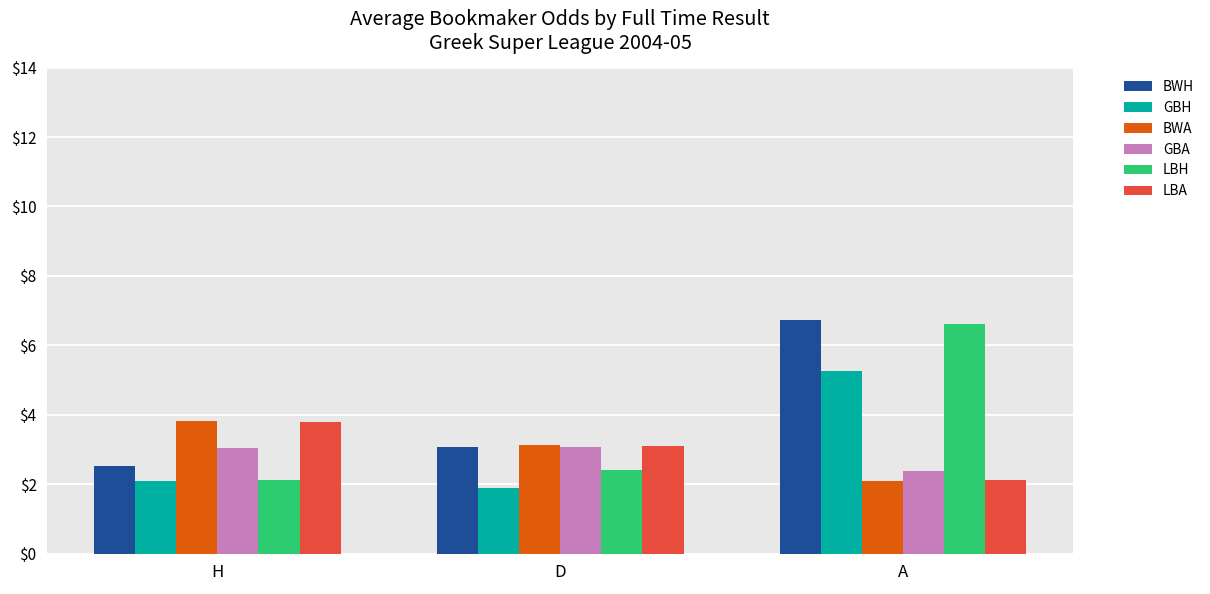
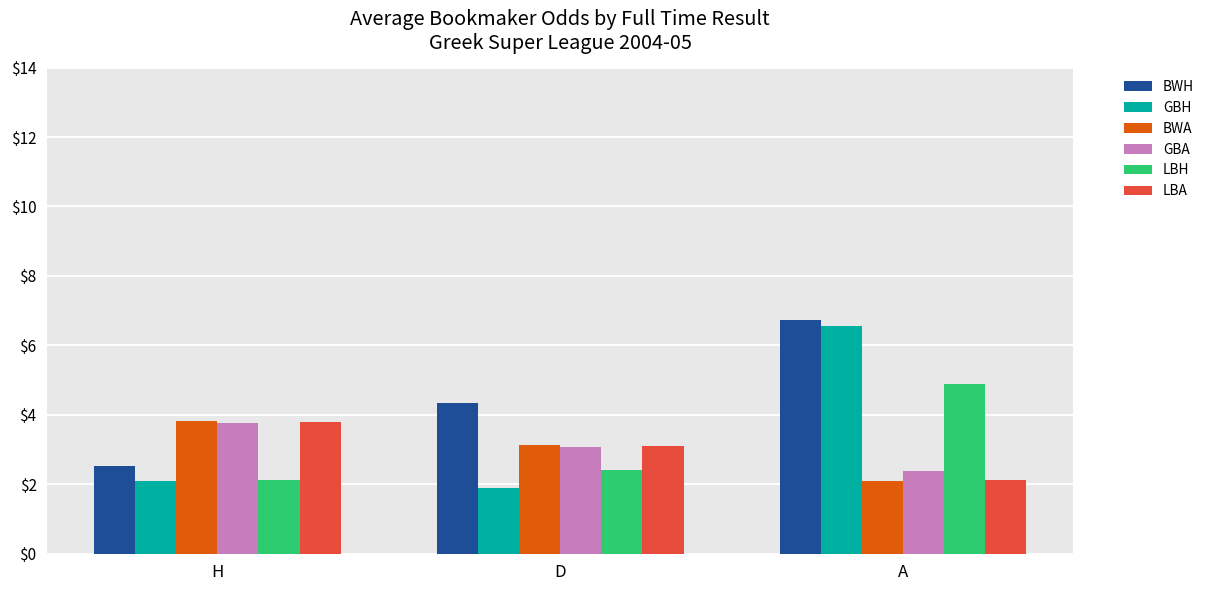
GBA, H: $3.0 -> $3.8
BWH, D: $3.1 -> $4.3
GBH, A: $5.3 -> $6.6
LBH, A: $6.6 -> $4.9
